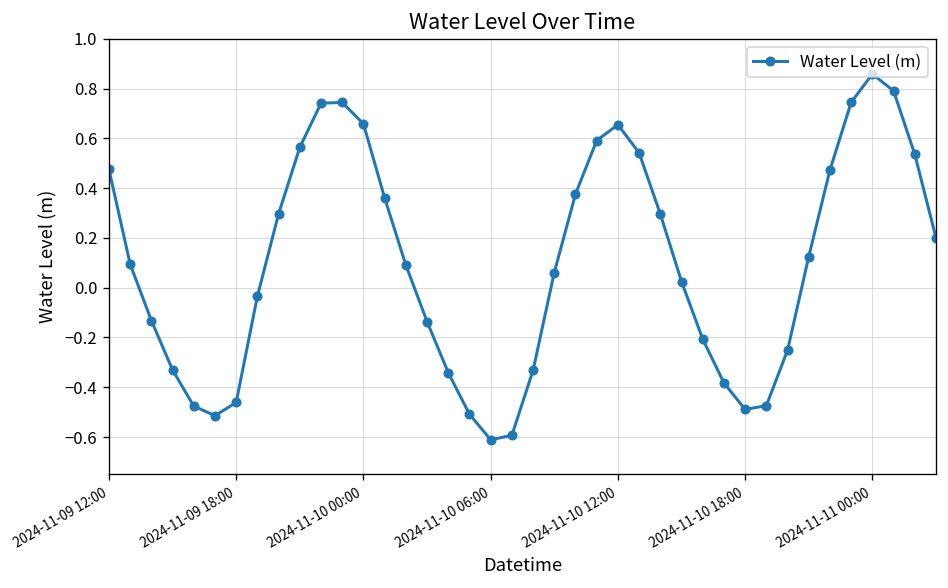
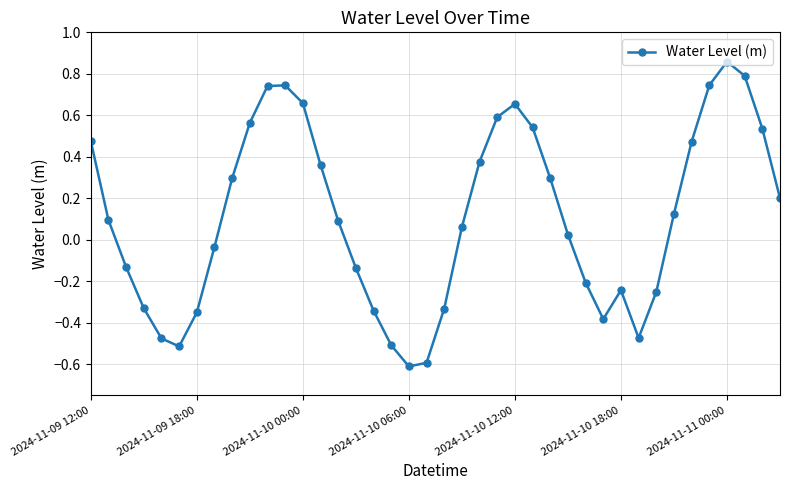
2024-11-09 18:00: -0.46 -> -0.35
2024-11-10 18:00: -0.49 -> -0.24
